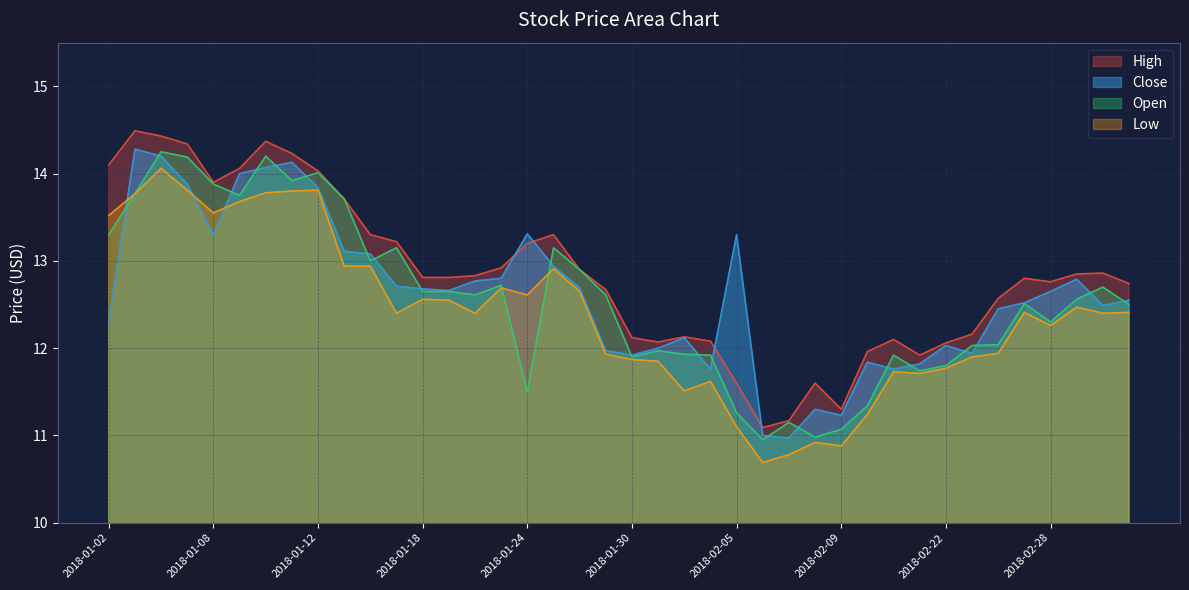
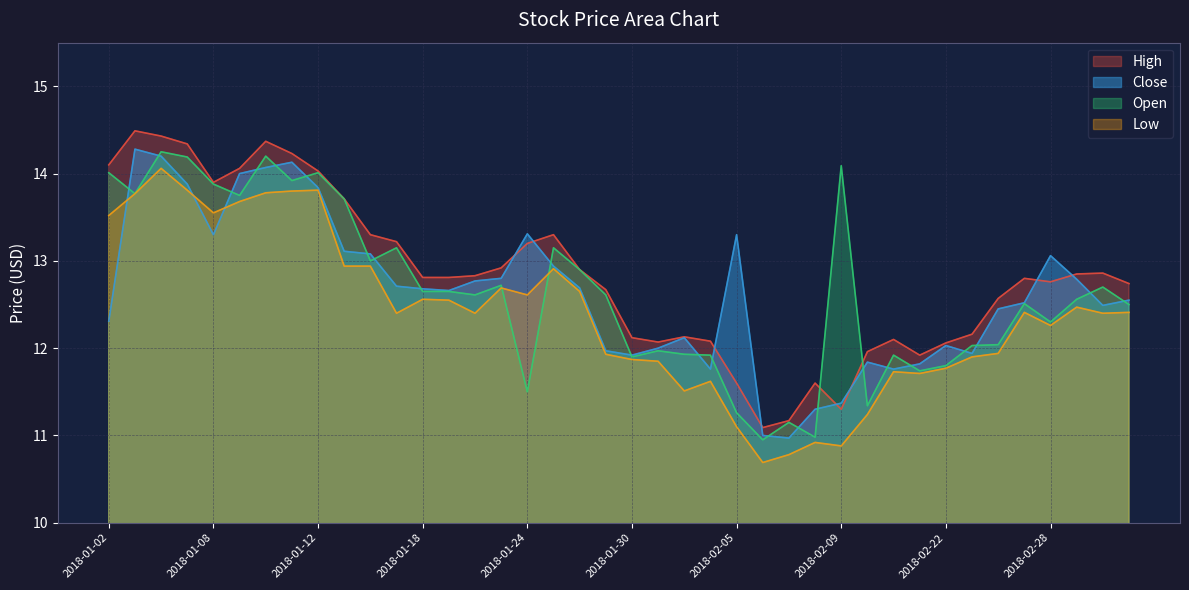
Open, 2018-01-02: 13.3 -> 14.0
Close, 2018-02-09: 11.2 -> 11.4
Open, 2018-02-09: 11.1 -> 14.1
Close, 2018-02-28: 12.7 -> 13.1
